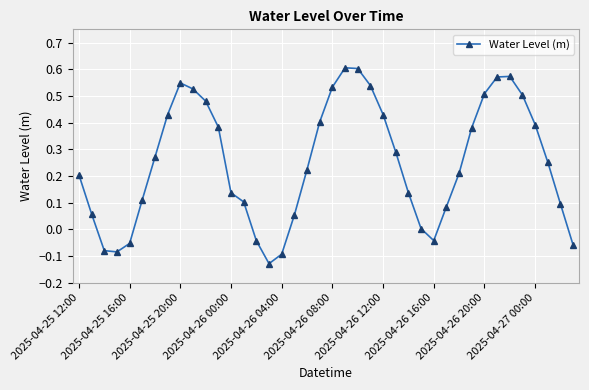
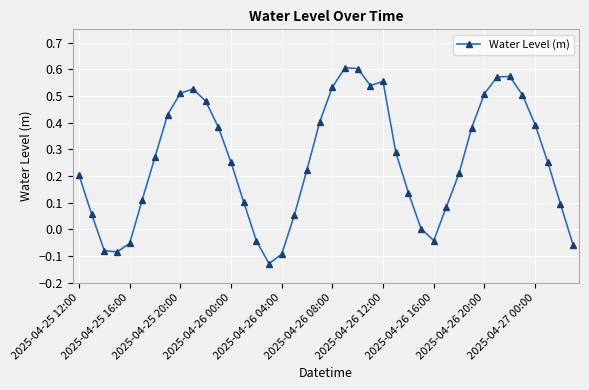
2025-04-25 20:00: 0.55 -> 0.51
2025-04-26 00:00: 0.14 -> 0.25
2025-04-26 12:00: 0.43 -> 0.55
